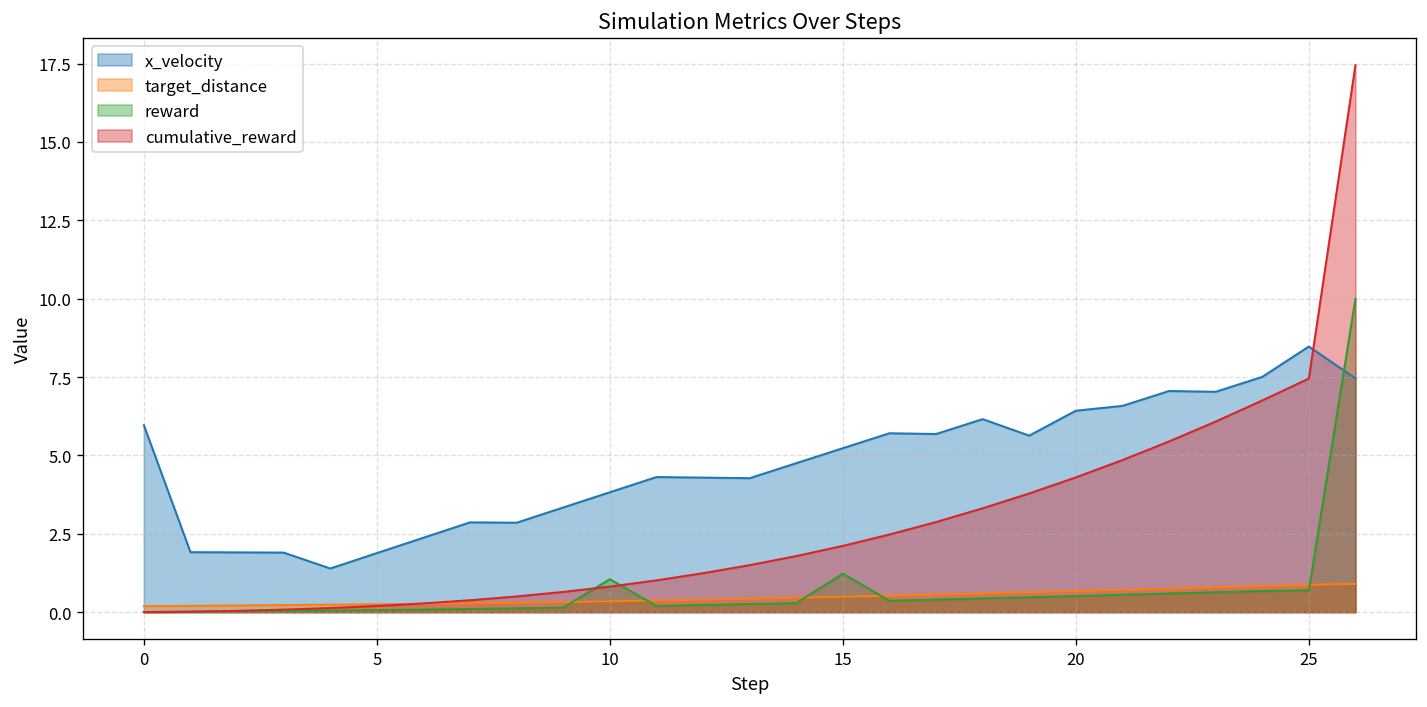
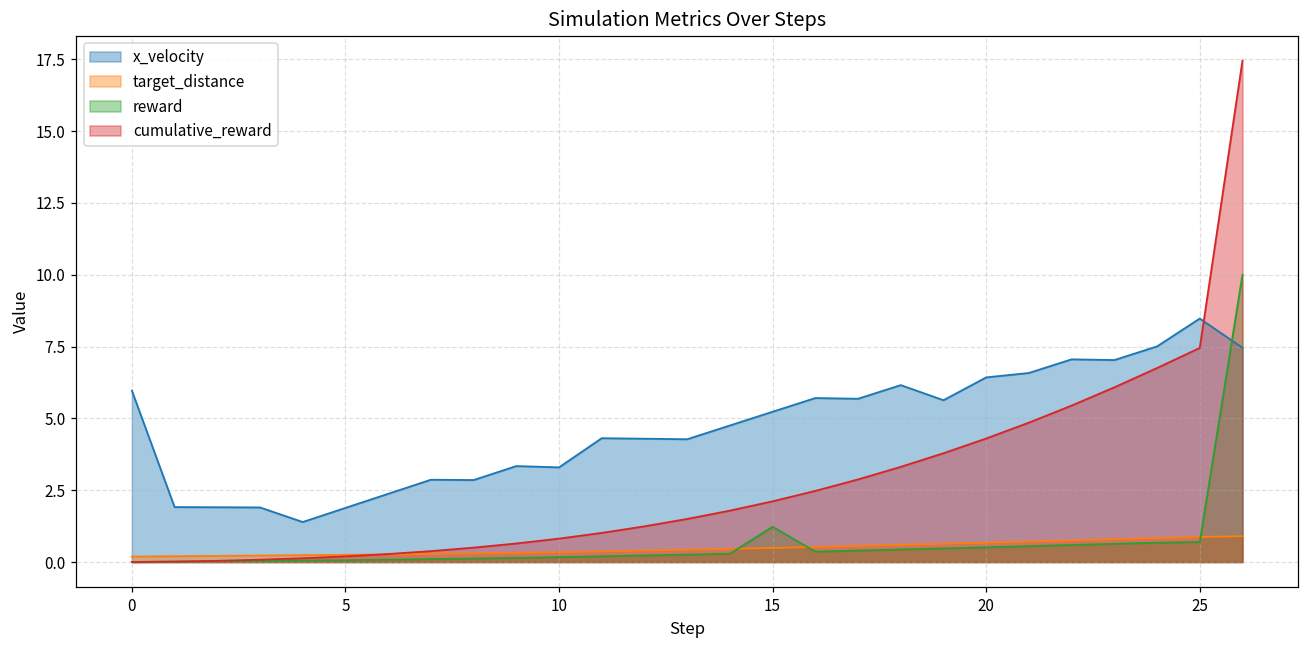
x_velocity, 10: 3.8 -> 3.3
reward, 10: 1.1 -> 0.2
